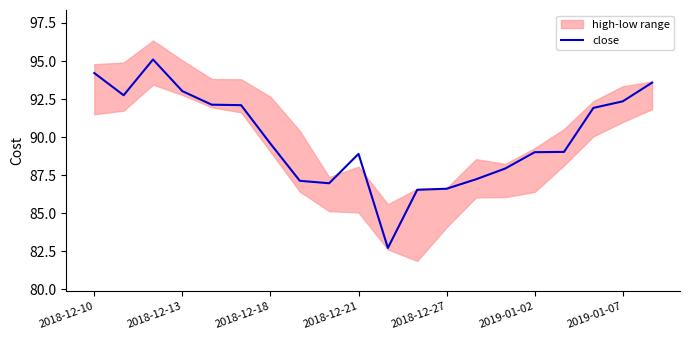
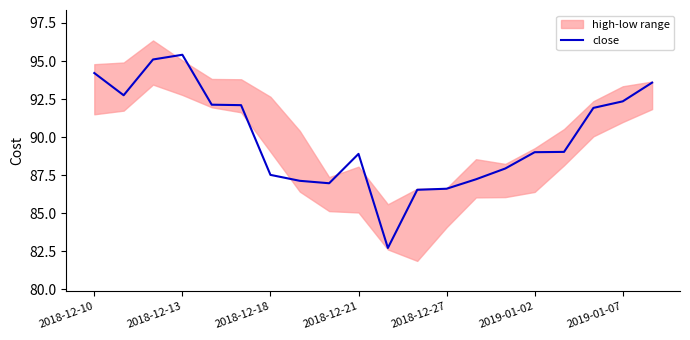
close, 2018-12-13: 93.0 -> 95.4
close, 2018-12-18: 89.6 -> 87.5
